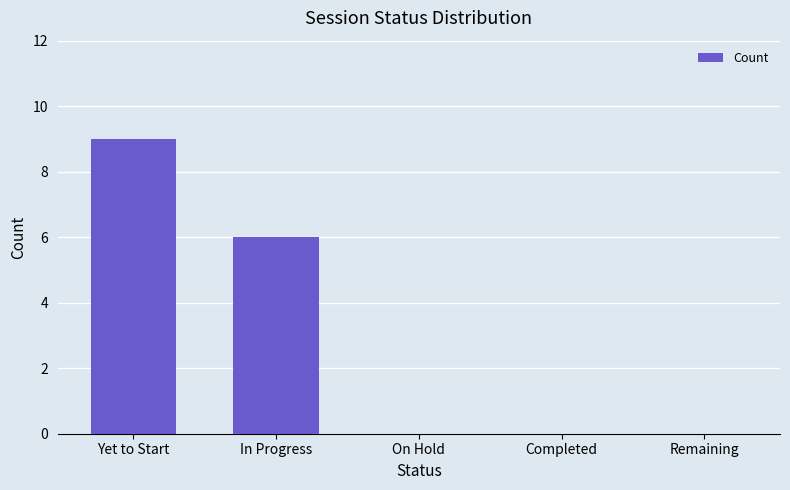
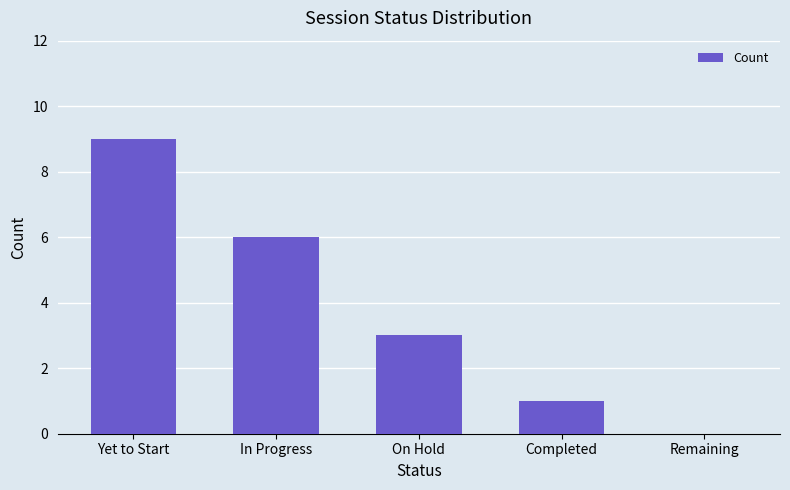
On Hold: 0 -> 3
Completed: 0 -> 1
